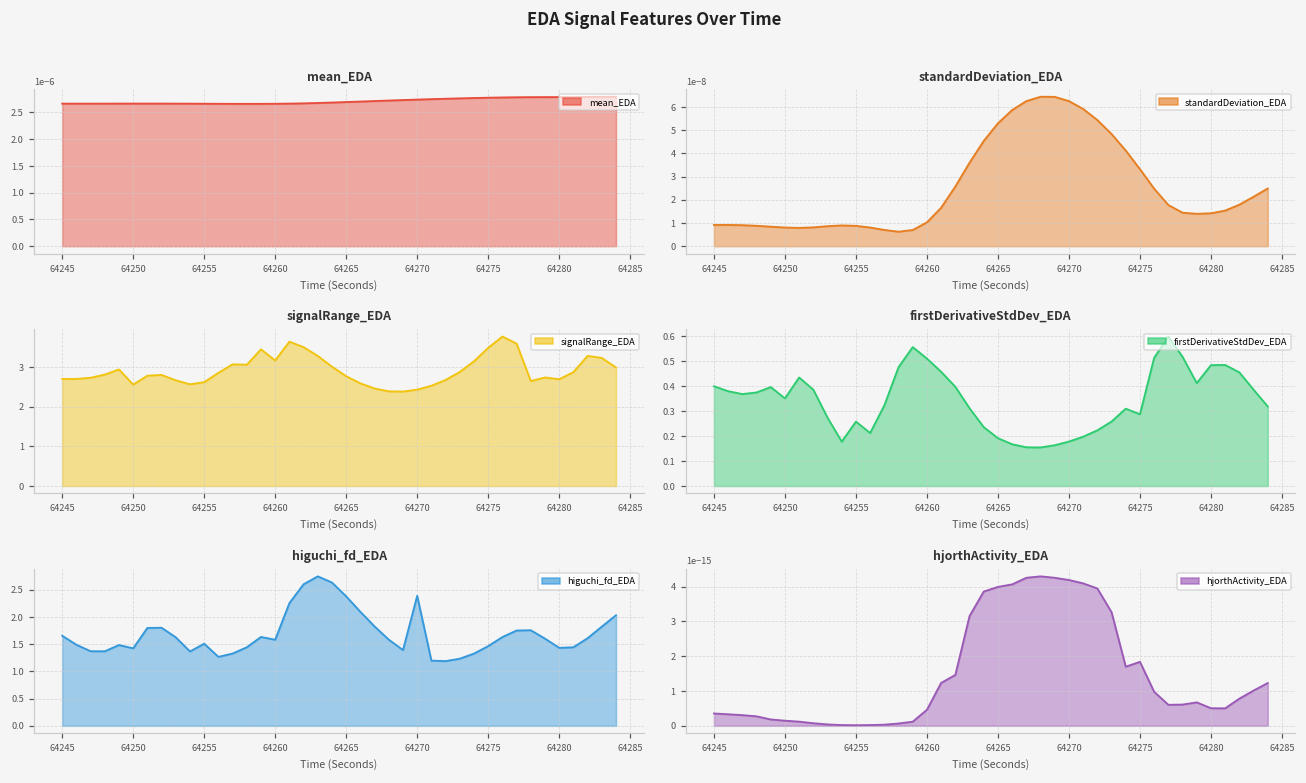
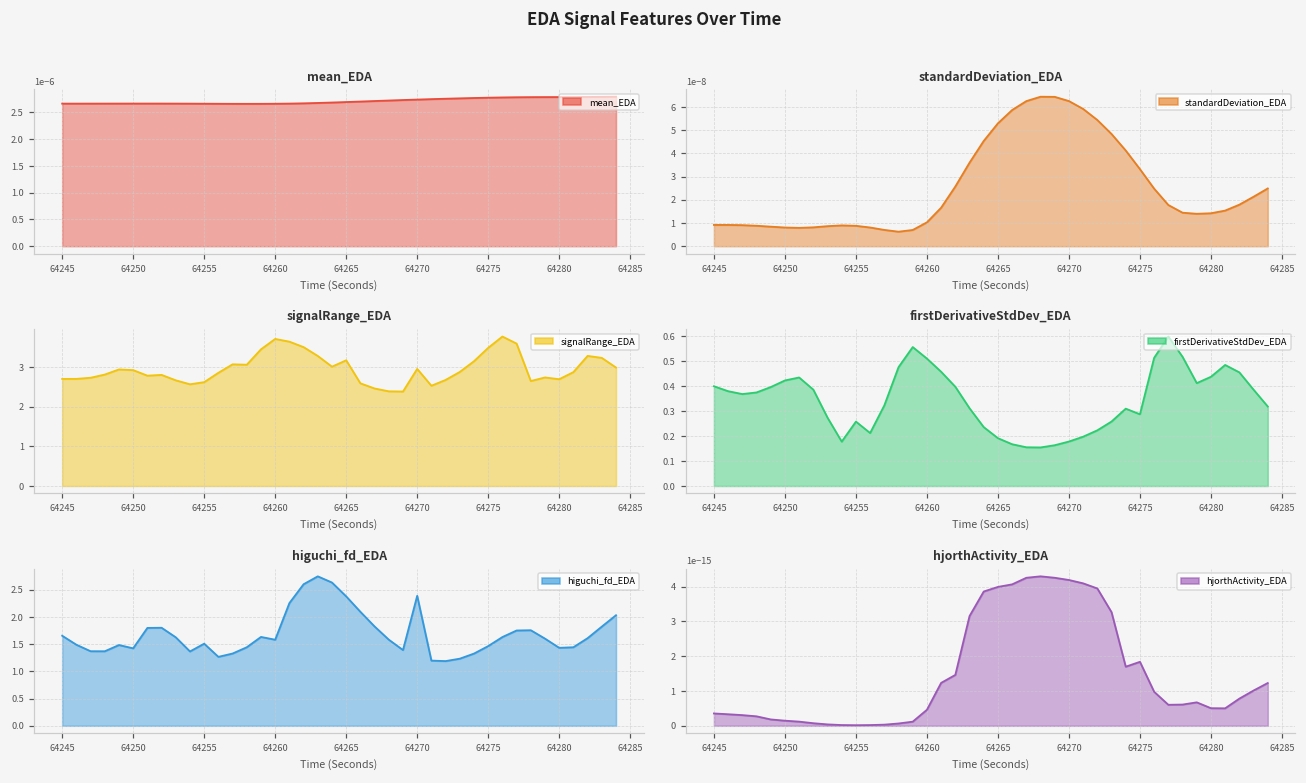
signalRange_EDA, 64250: 2.6 -> 2.9
signalRange_EDA, 64260: 3.2 -> 3.7
signalRange_EDA, 64265: 2.8 -> 3.2
signalRange_EDA, 64270: 2.4 -> 3.0
firstDerivativeStdDev_EDA, 64250: 0.35 -> 0.42
firstDerivativeStdDev_EDA, 64280: 0.48 -> 0.44
